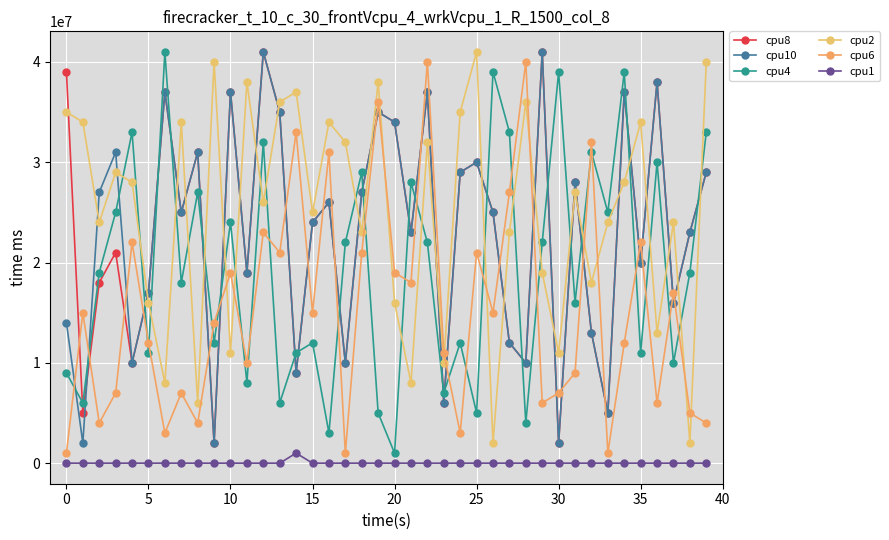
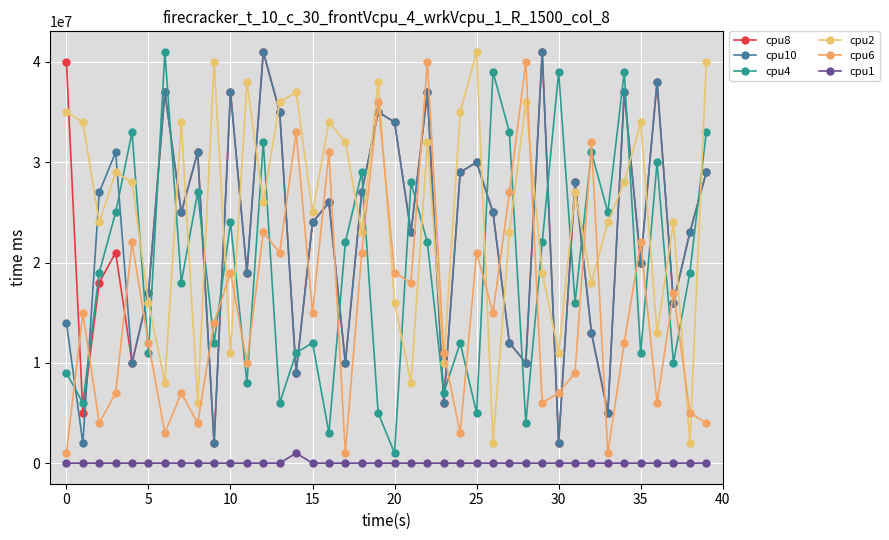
cpu8, 0: 39000000 -> 40000000
